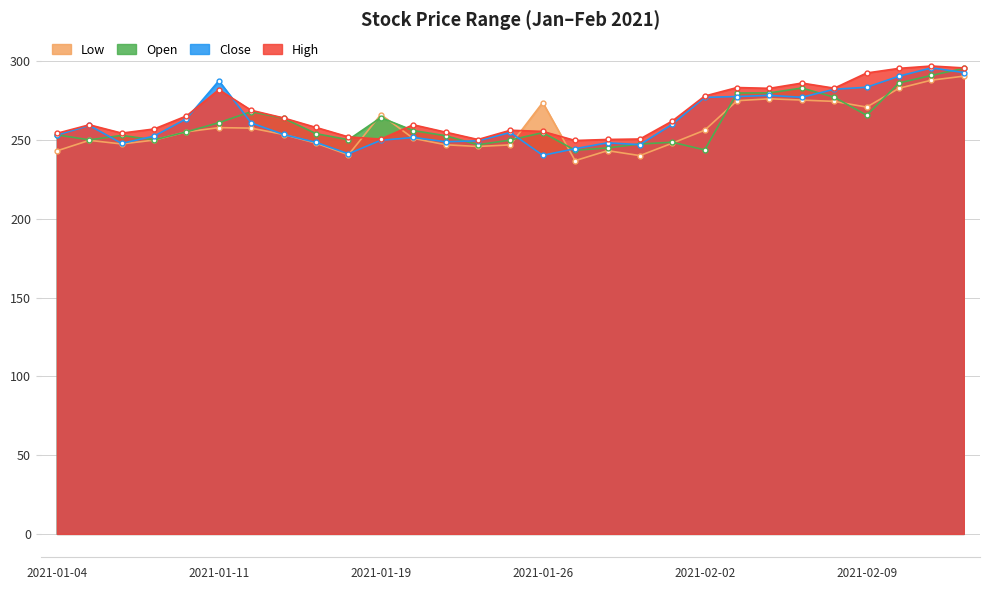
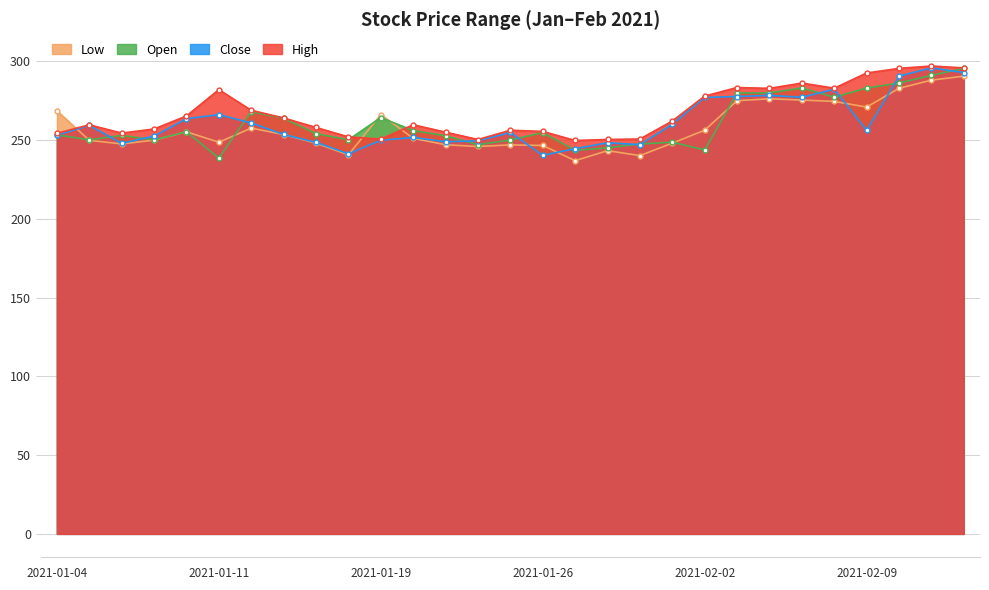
Low, 2021-01-04: 243 -> 269
Low, 2021-01-11: 258 -> 249
Open, 2021-01-11: 261 -> 239
Close, 2021-01-11: 288 -> 266
Low, 2021-01-26: 274 -> 247
Open, 2021-02-09: 266 -> 283
Close, 2021-02-09: 284 -> 256
